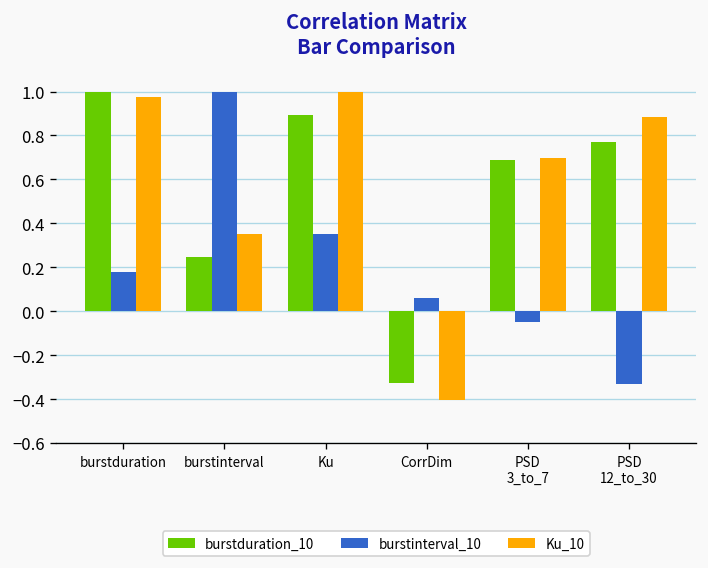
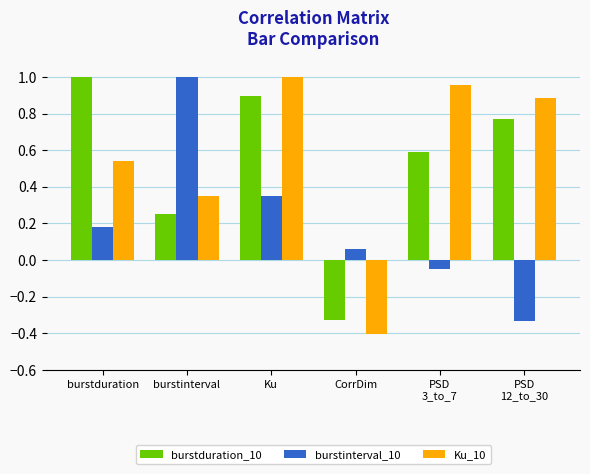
Ku_10, burstduration: 0.98 -> 0.54
burstduration_10, PSD 3_to_7: 0.69 -> 0.59
Ku_10, PSD 3_to_7: 0.70 -> 0.96
